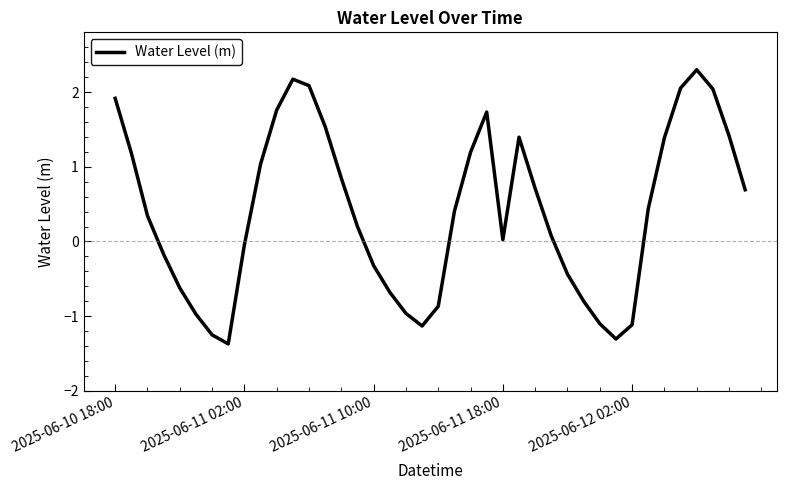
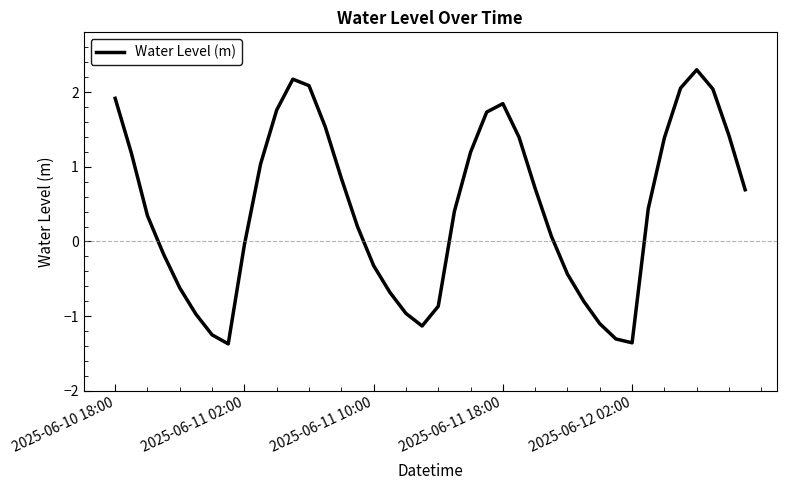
2025-06-11 18:00: 0.0 -> 1.8
2025-06-12 02:00: -1.1 -> -1.4
